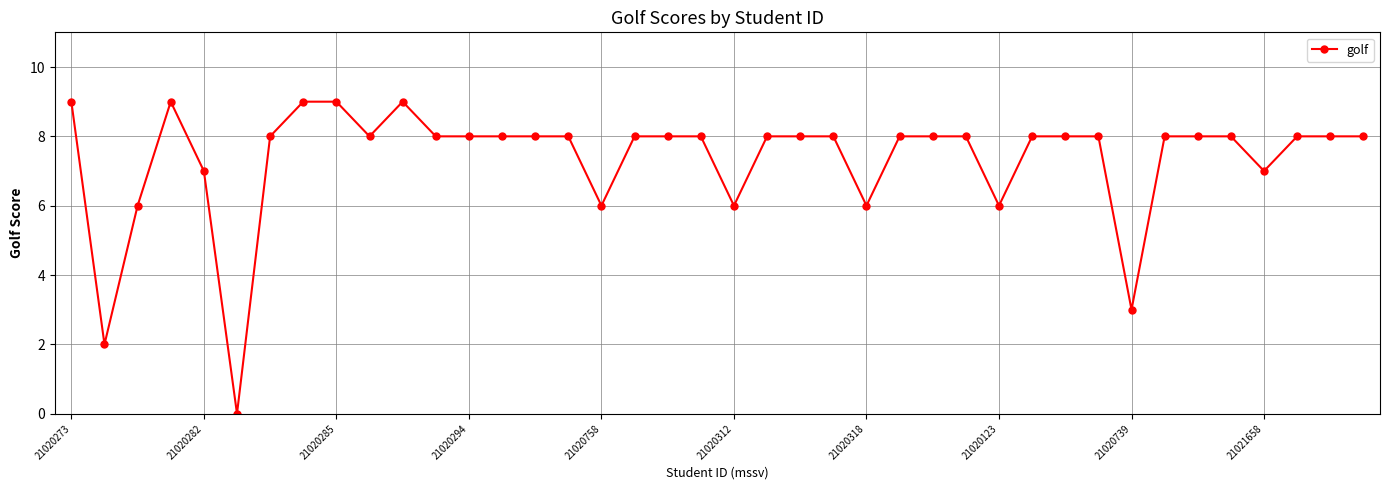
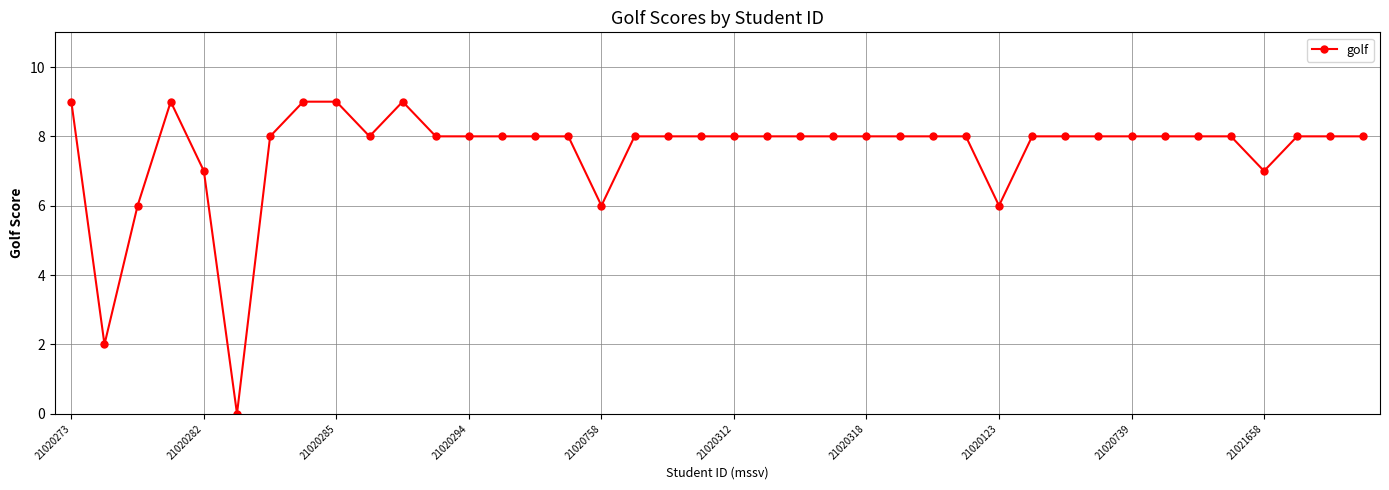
21020312: 6 -> 8
21020318: 6 -> 8
21020739: 3 -> 8
